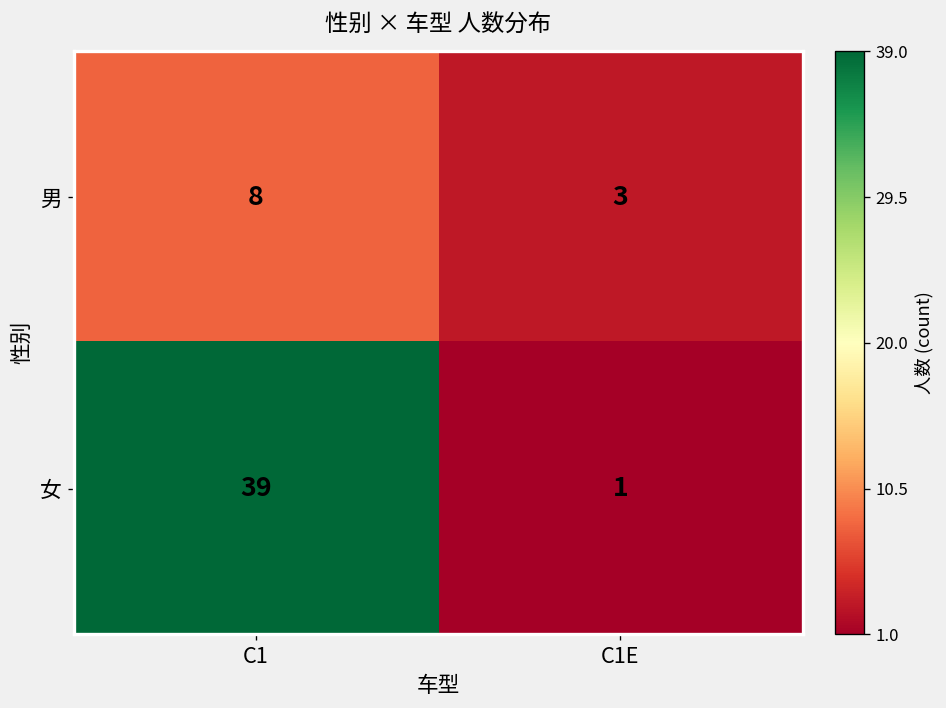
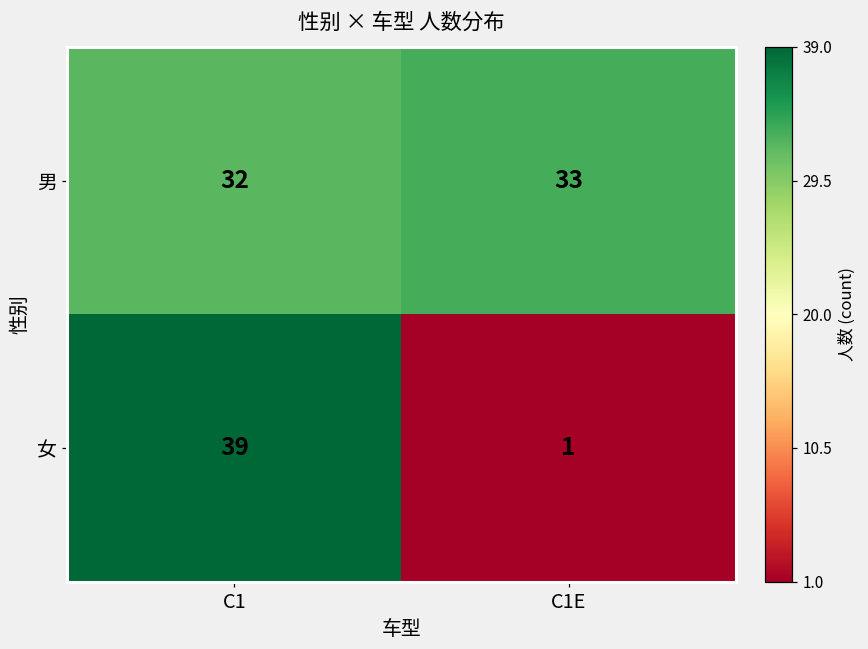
男, C1: 8 -> 32
男, C1E: 3 -> 33
